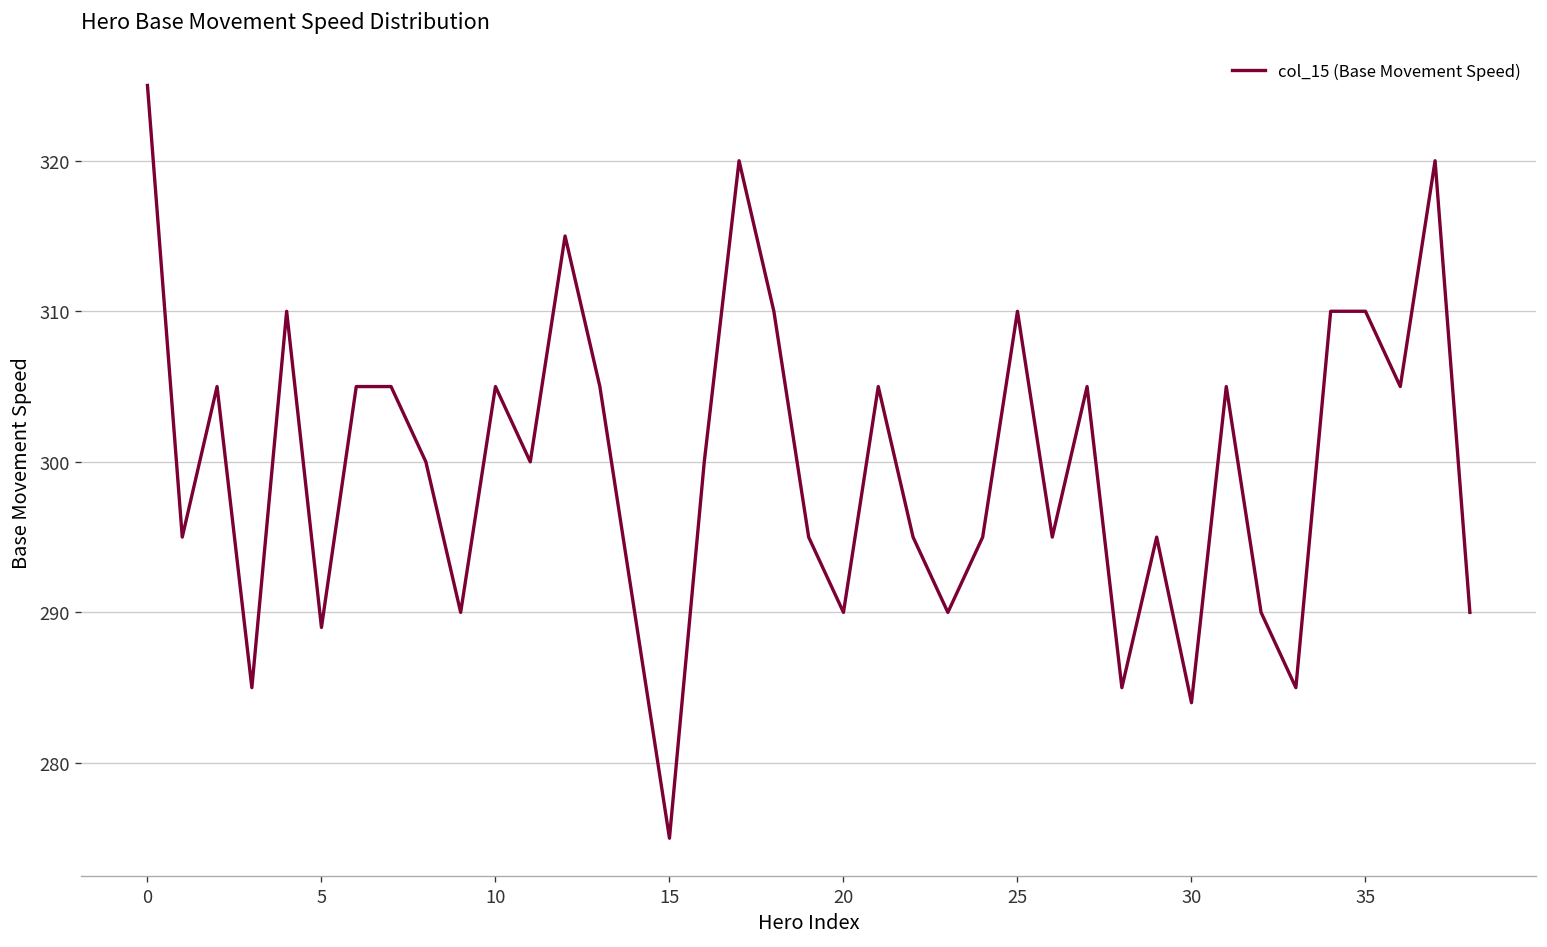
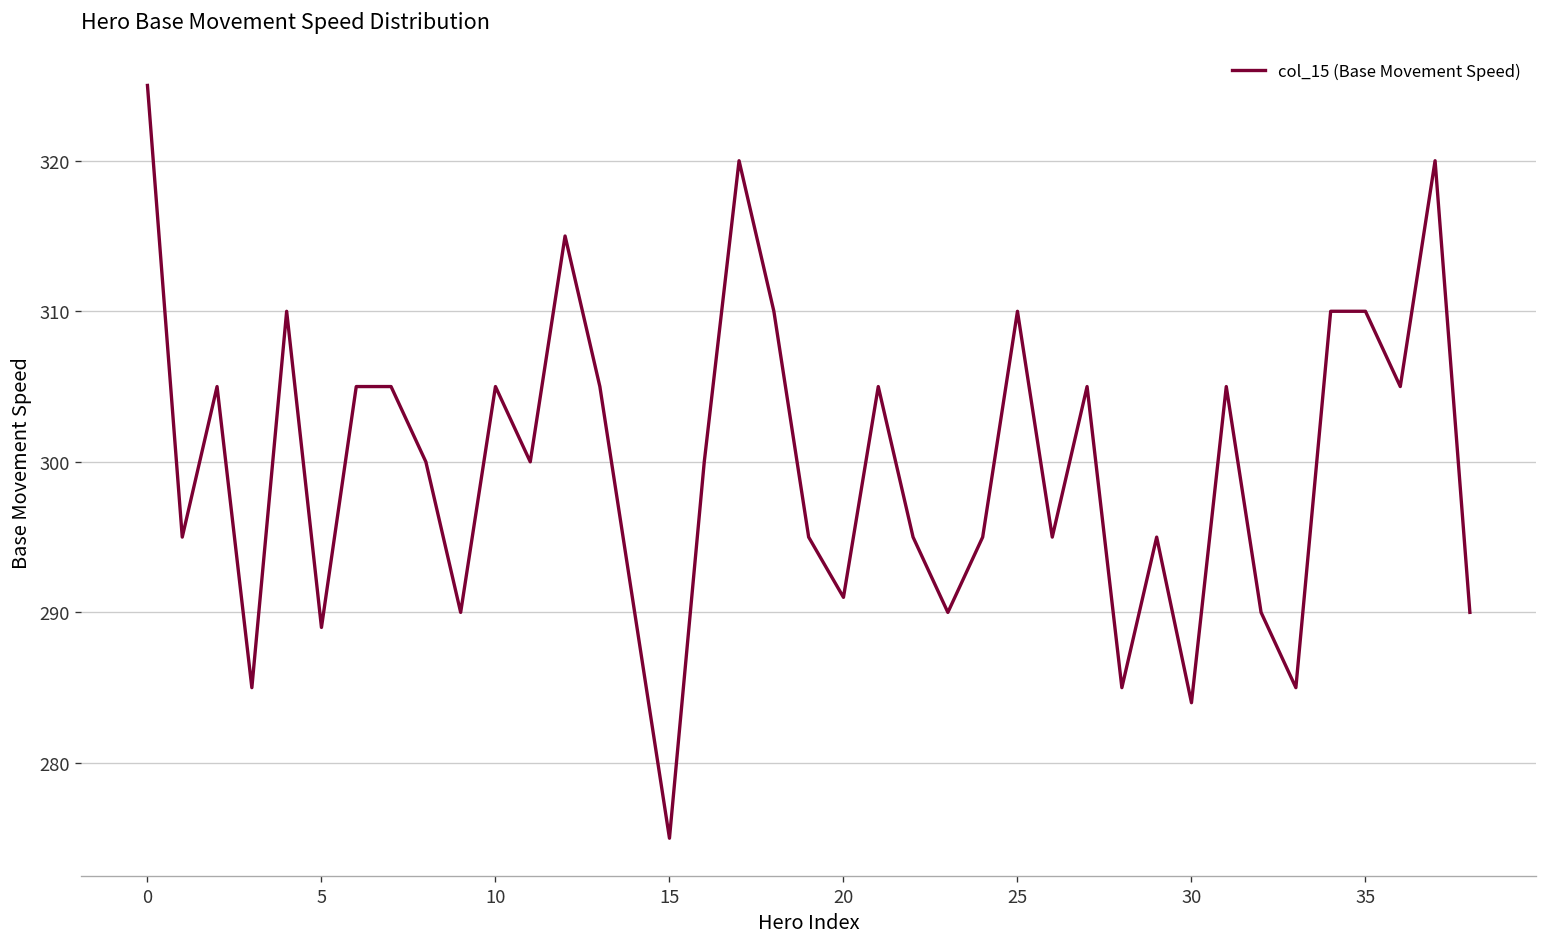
20: 290 -> 291
